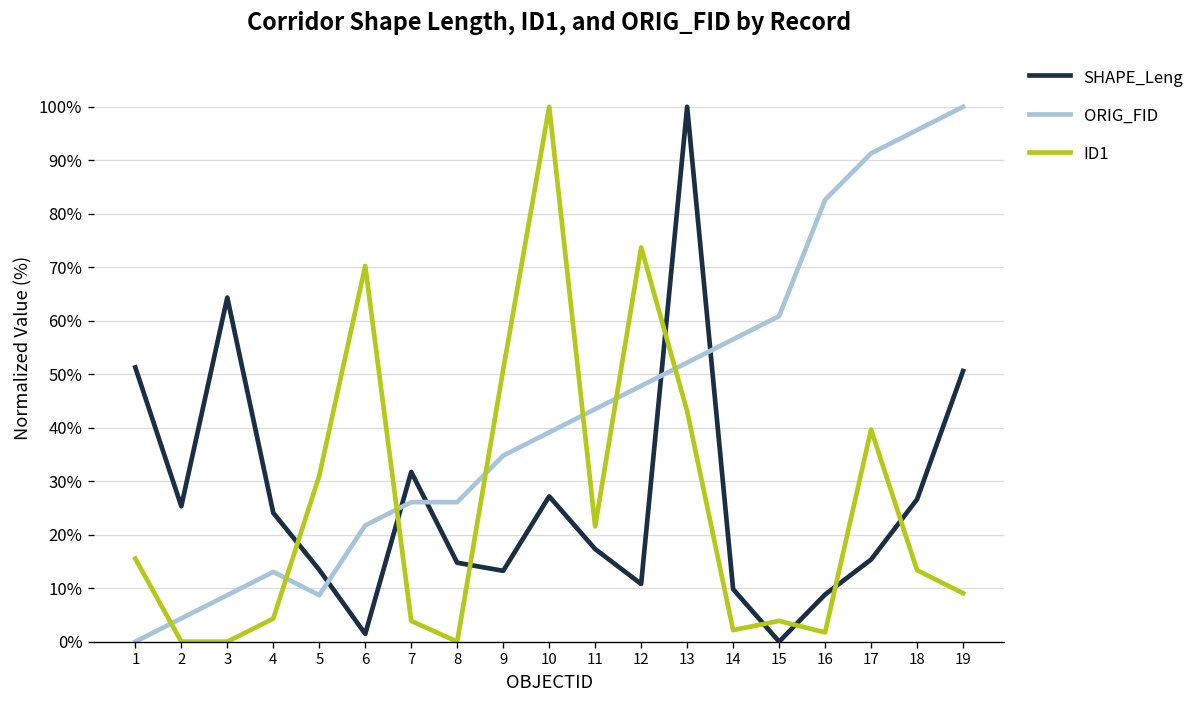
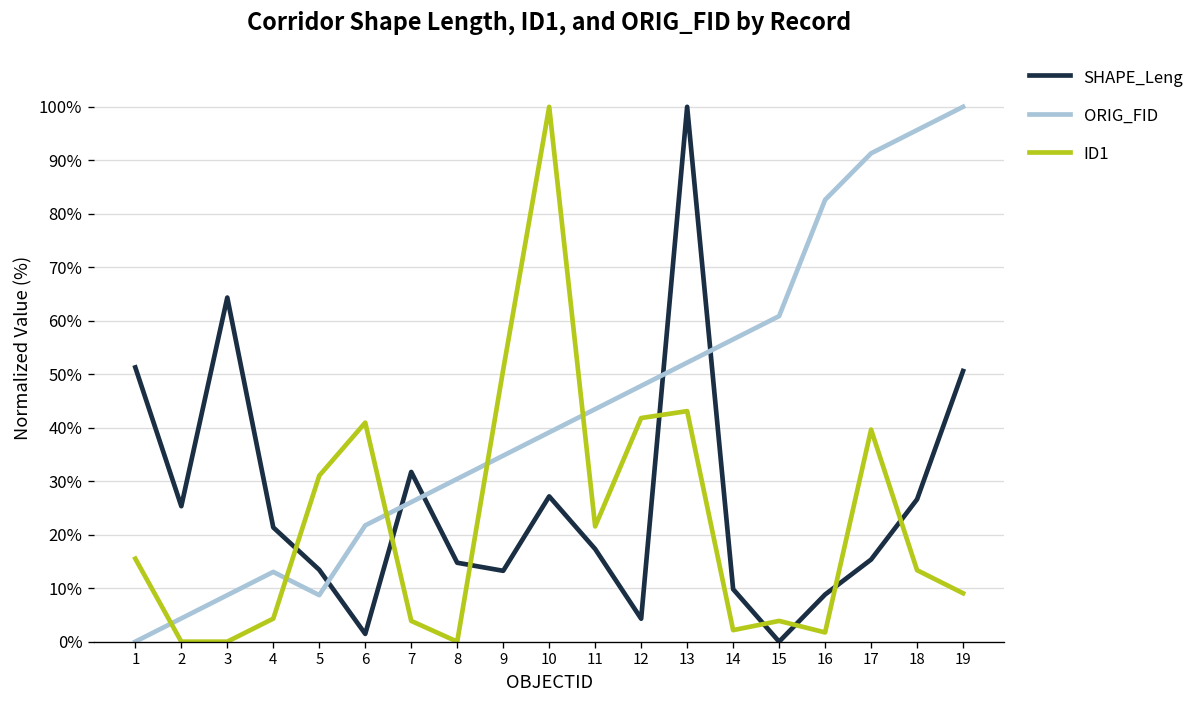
SHAPE_Leng, 4: 24% -> 21%
ID1, 6: 70% -> 41%
ORIG_FID, 8: 26% -> 30%
SHAPE_Leng, 12: 11% -> 4%
ID1, 12: 74% -> 42%
